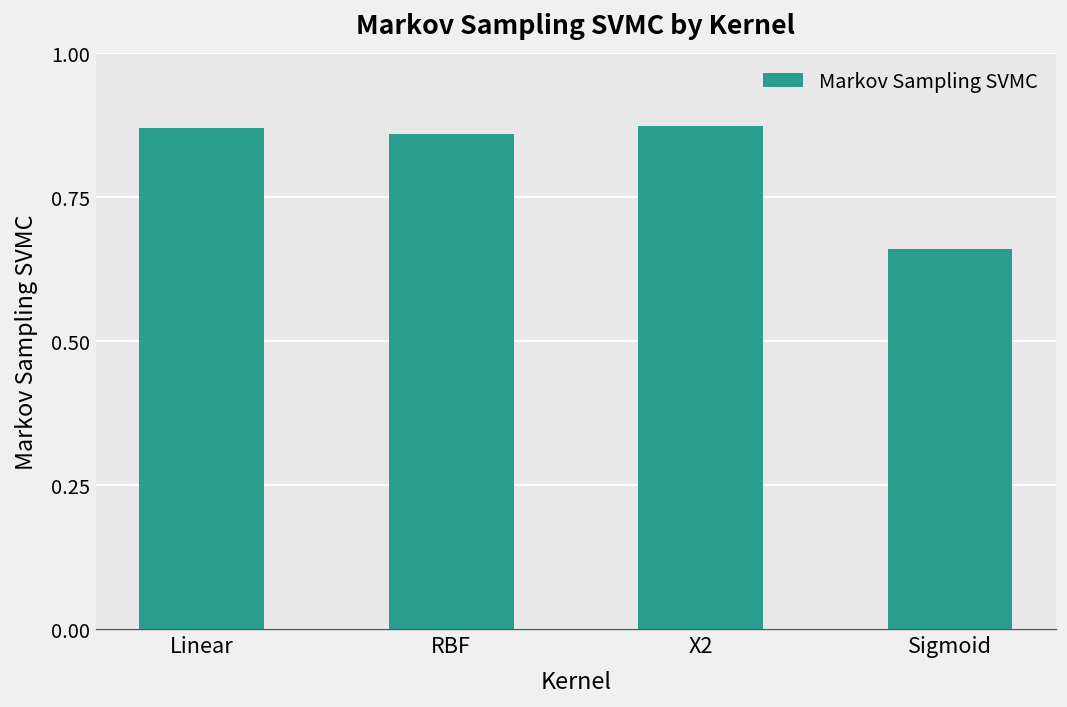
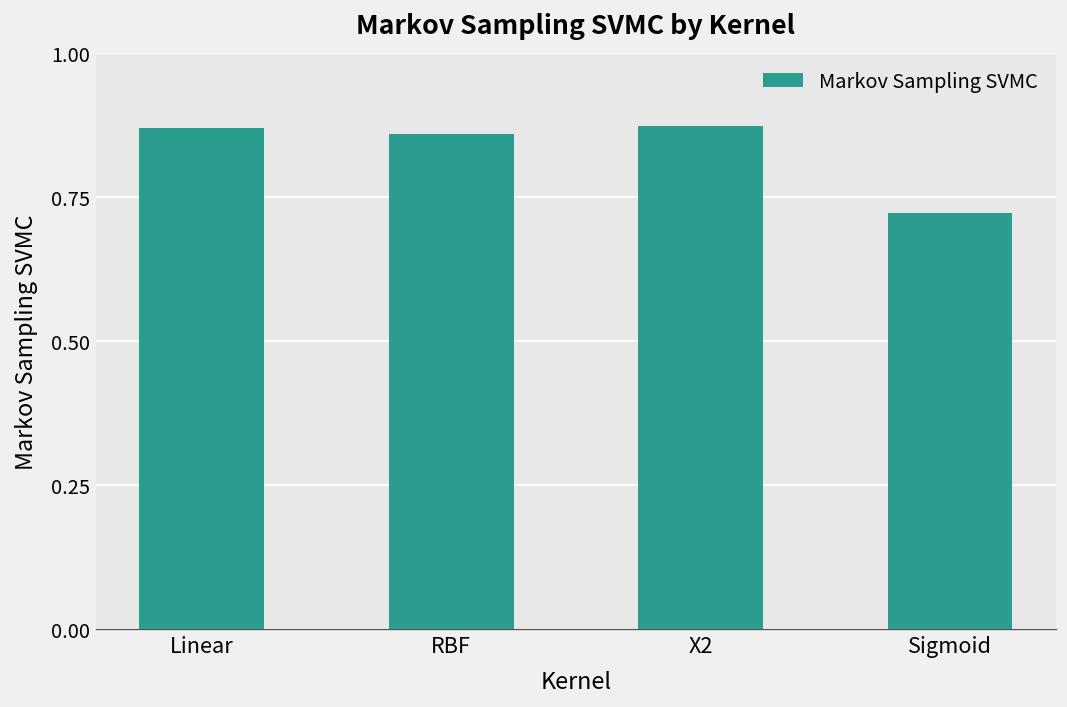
Sigmoid: 0.66 -> 0.72
